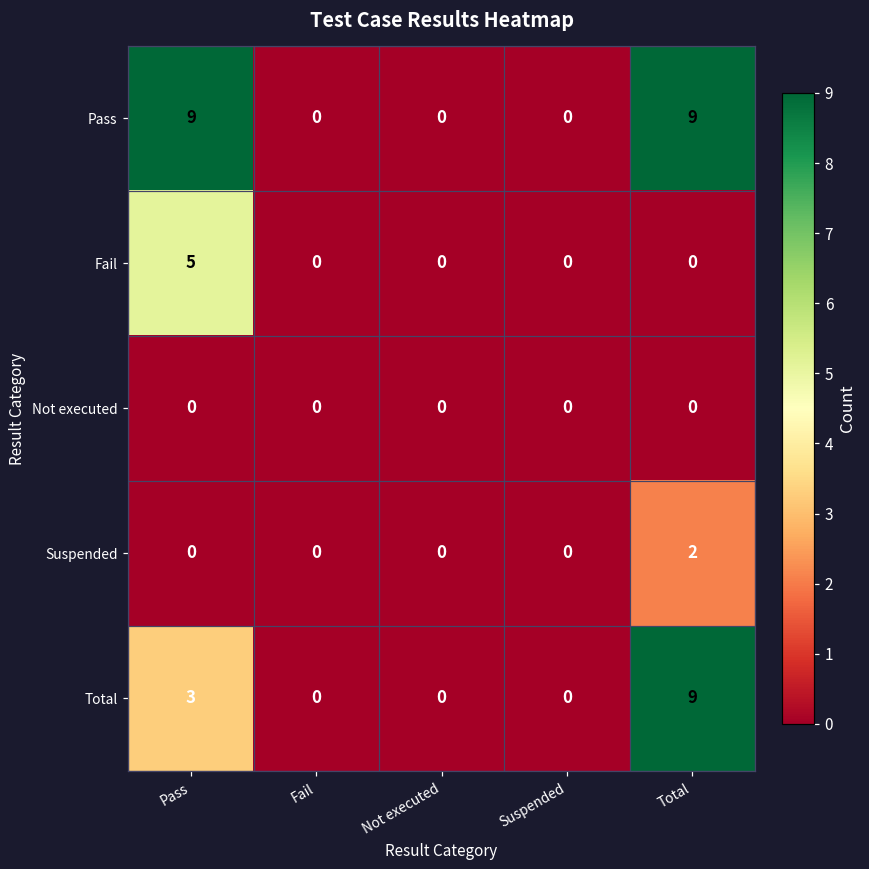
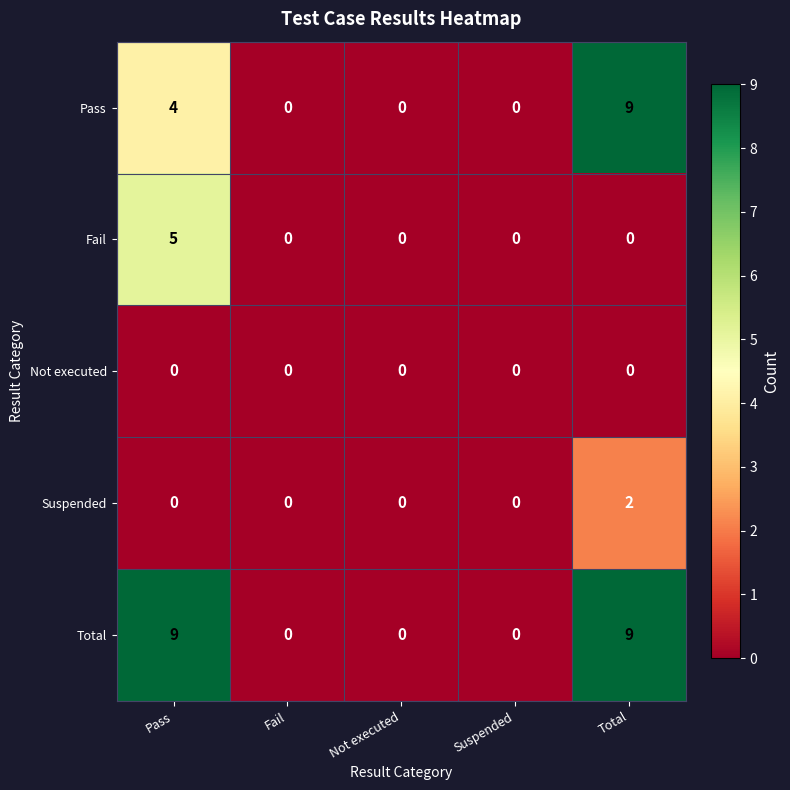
Pass, Pass: 9 -> 4
Total, Pass: 3 -> 9
